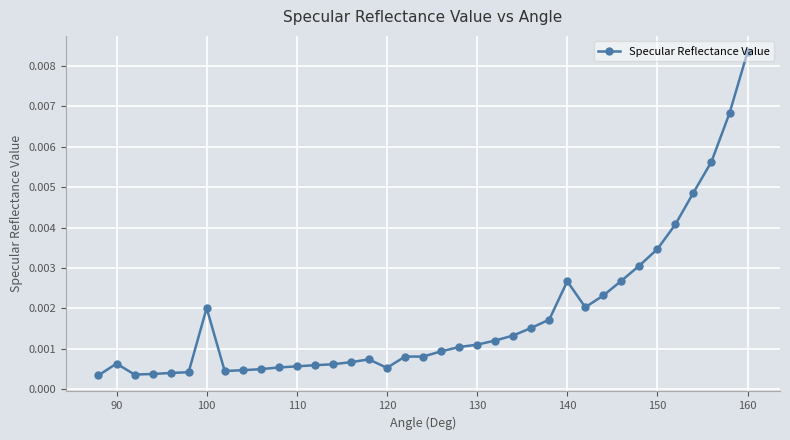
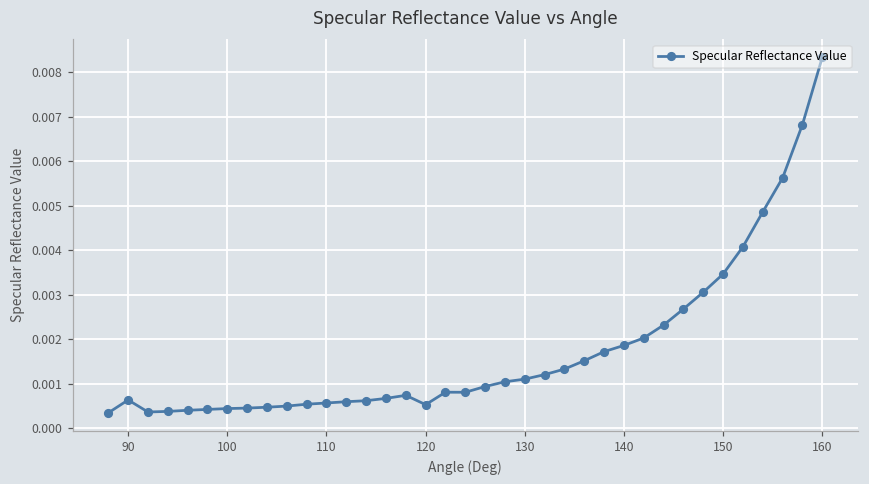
100: 0.0020 -> 0.0004
140: 0.0027 -> 0.0019
